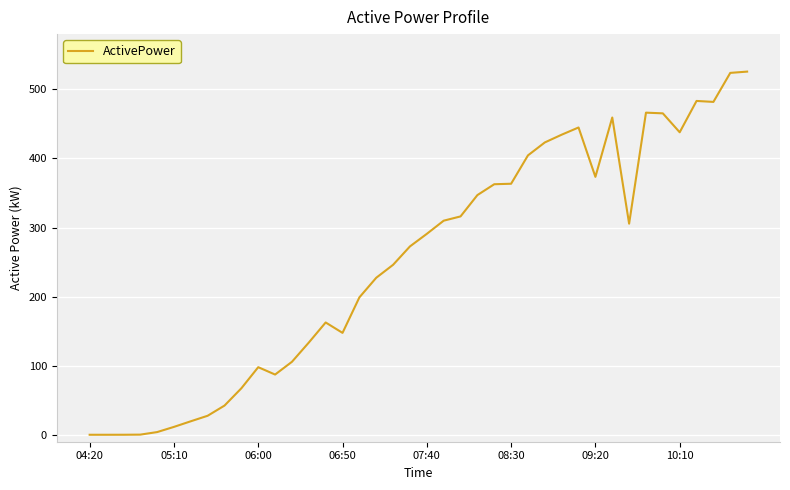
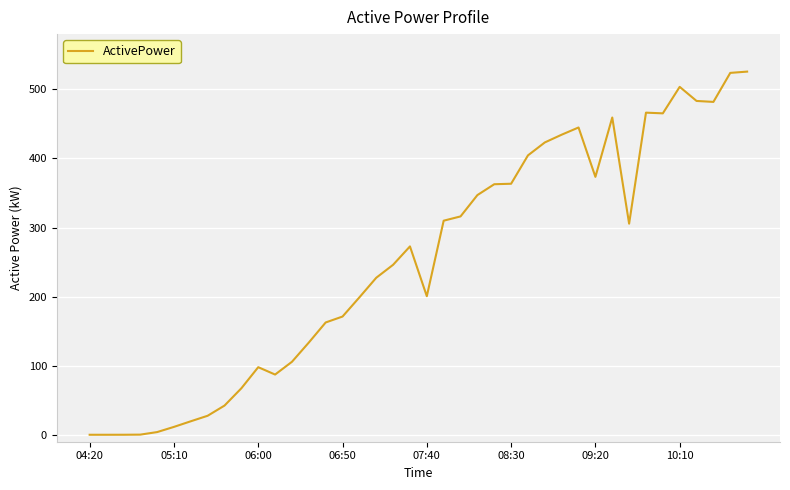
06:50: 150 -> 170
07:40: 290 -> 200
10:10: 440 -> 500
